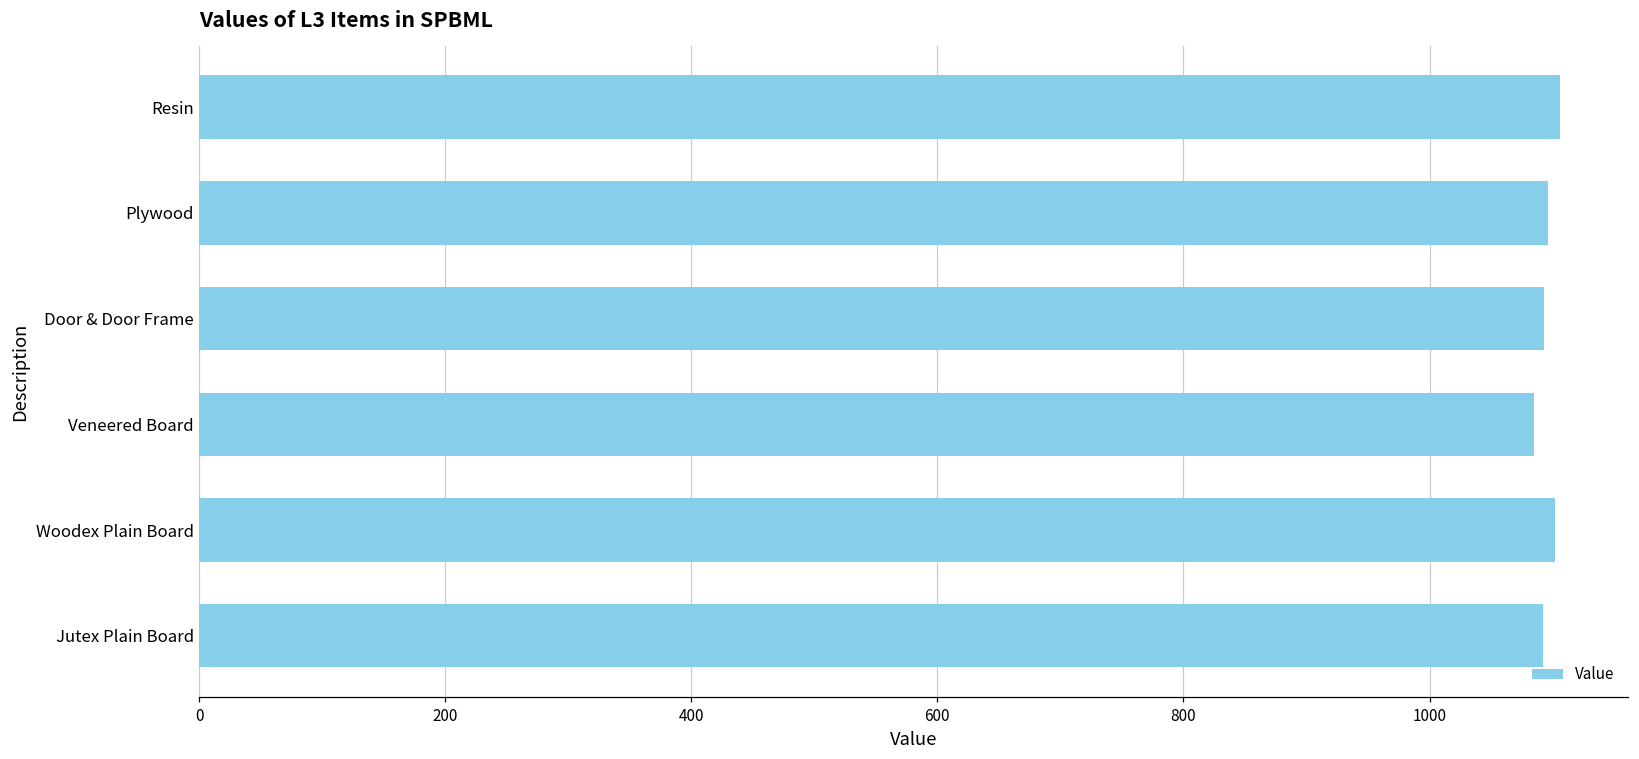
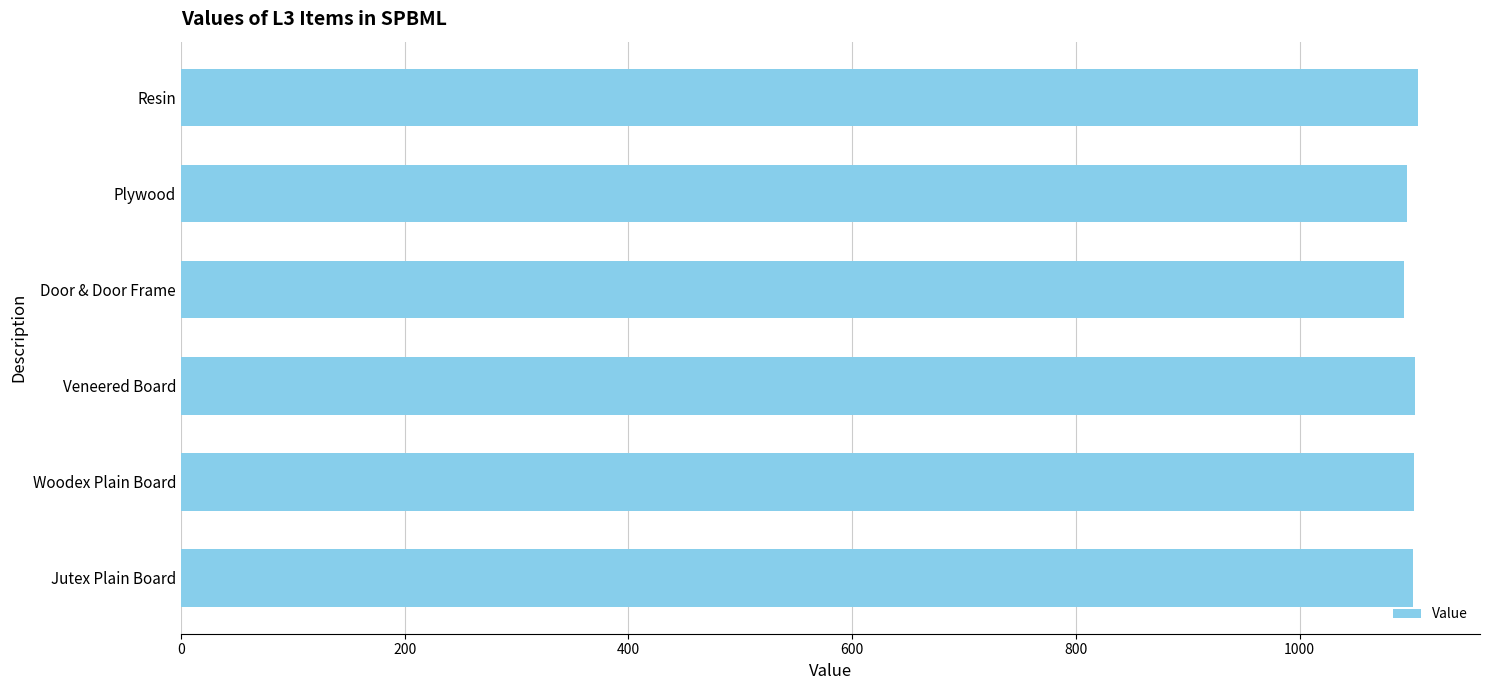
Veneered Board: 1085 -> 1103
Jutex Plain Board: 1092 -> 1101
